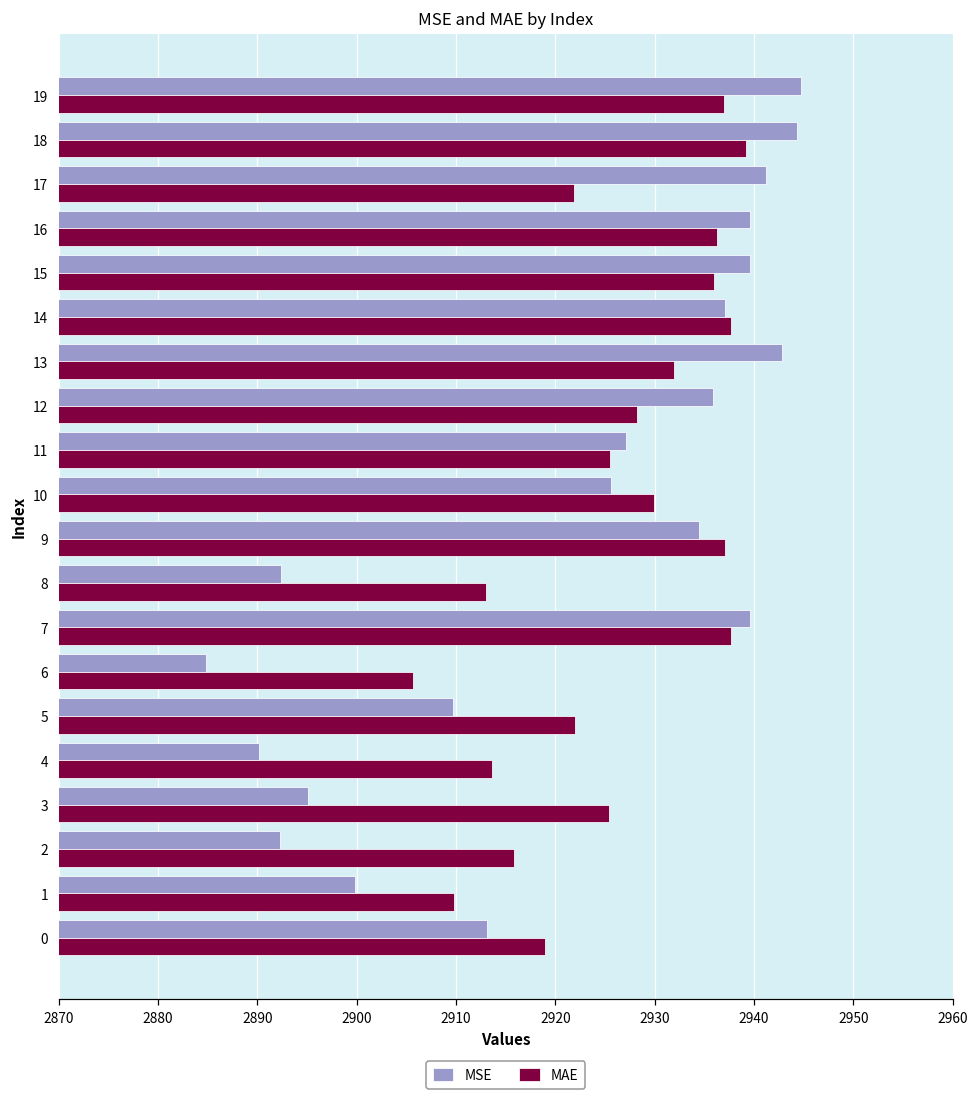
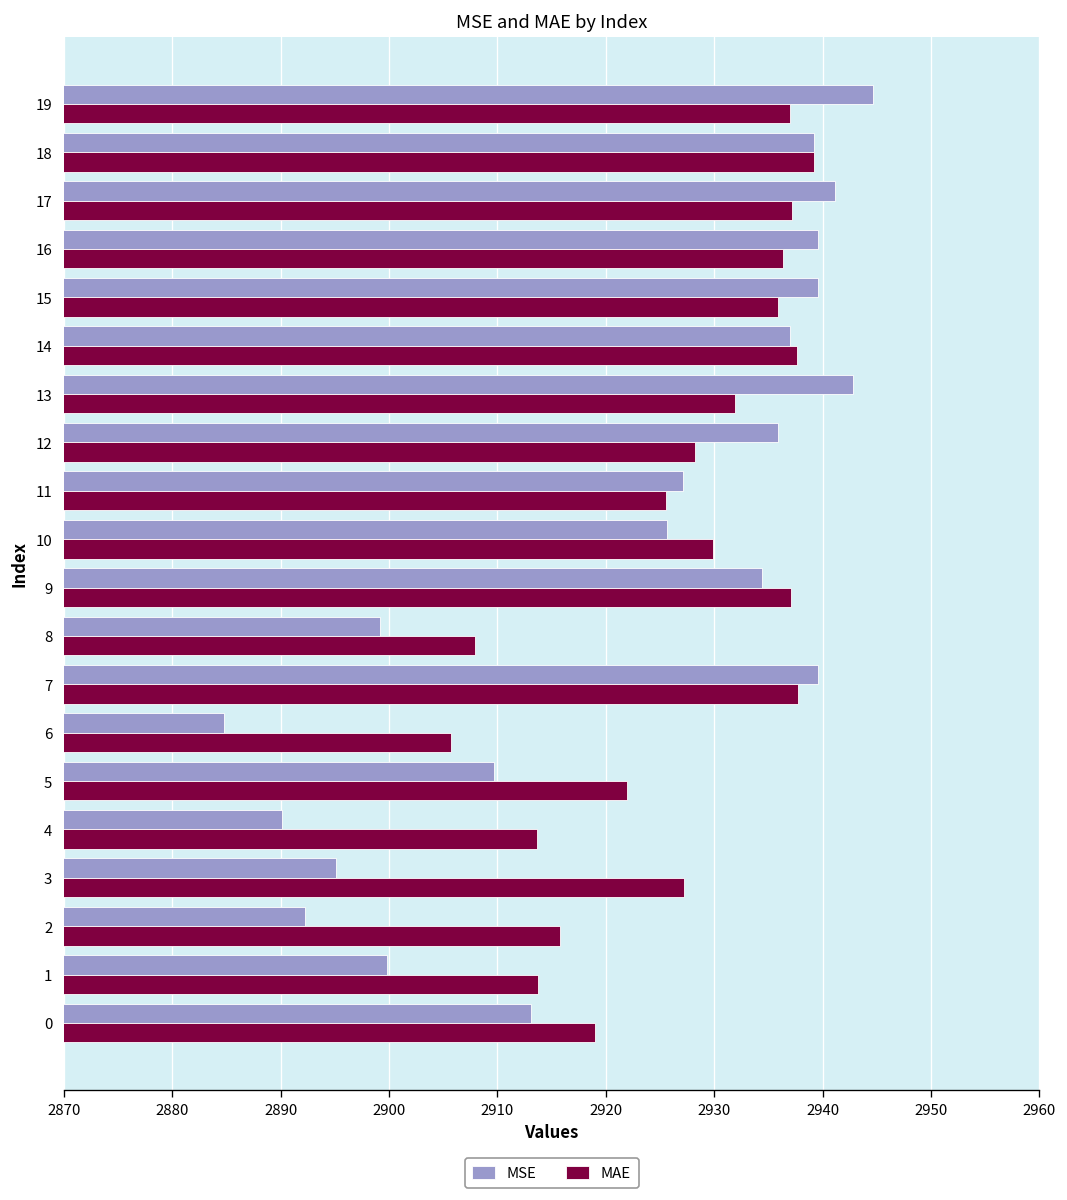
MSE, 18: 2944 -> 2939
MAE, 17: 2922 -> 2937
MSE, 8: 2892 -> 2899
MAE, 8: 2913 -> 2908
MAE, 3: 2925 -> 2927
MAE, 1: 2910 -> 2914
